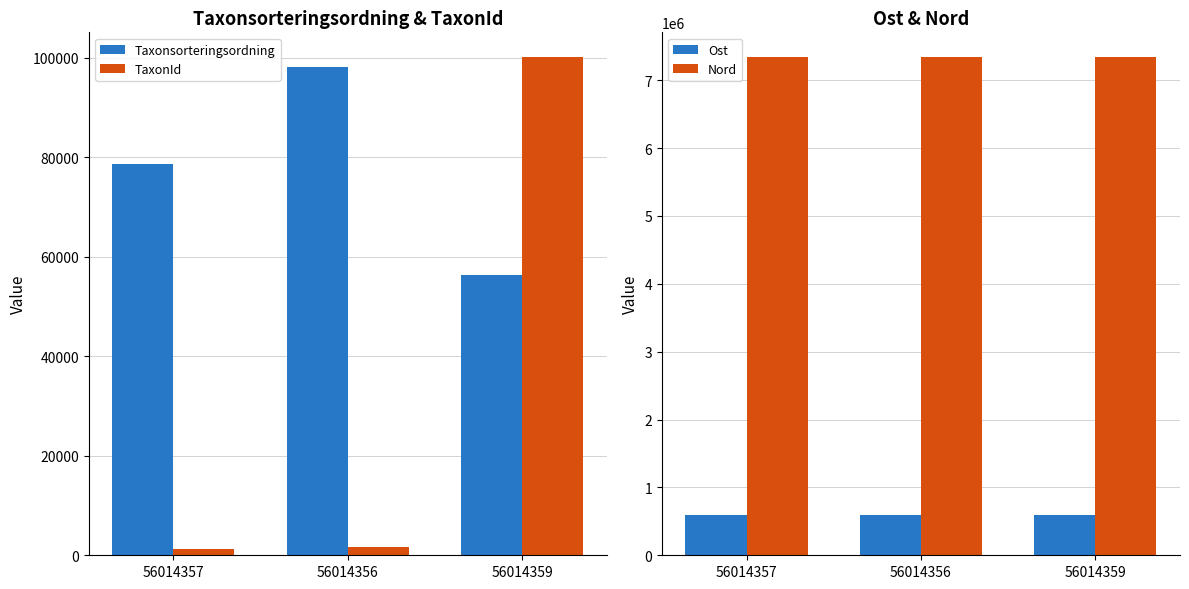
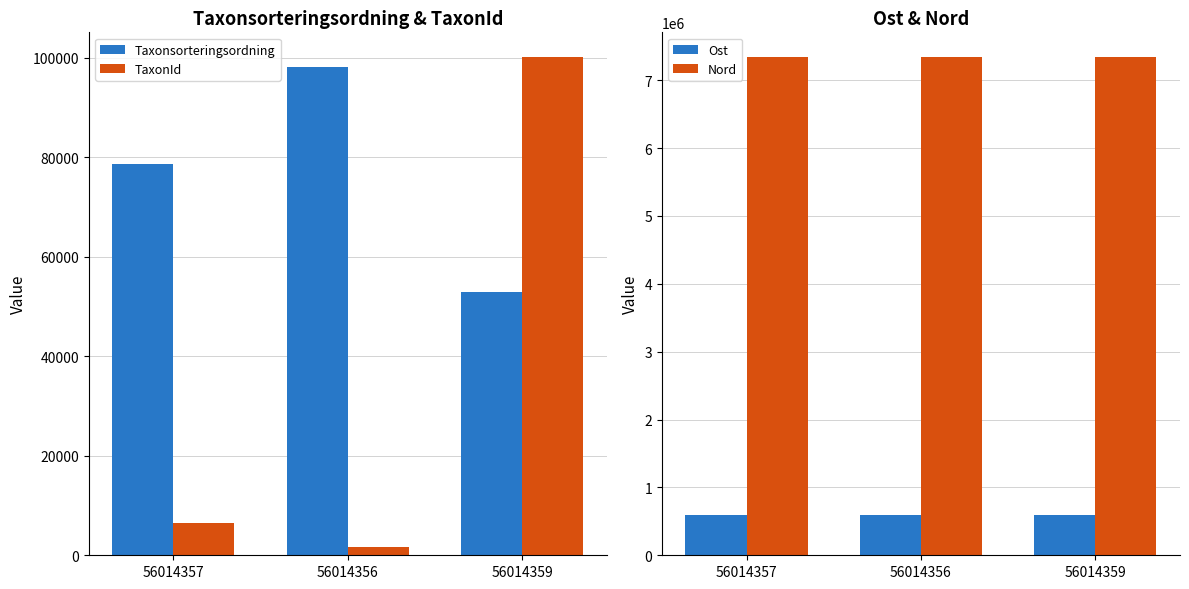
Taxonsorteringsordning & TaxonId, TaxonId, 56014357: 1000 -> 6000
Taxonsorteringsordning & TaxonId, Taxonsorteringsordning, 56014359: 56000 -> 53000
